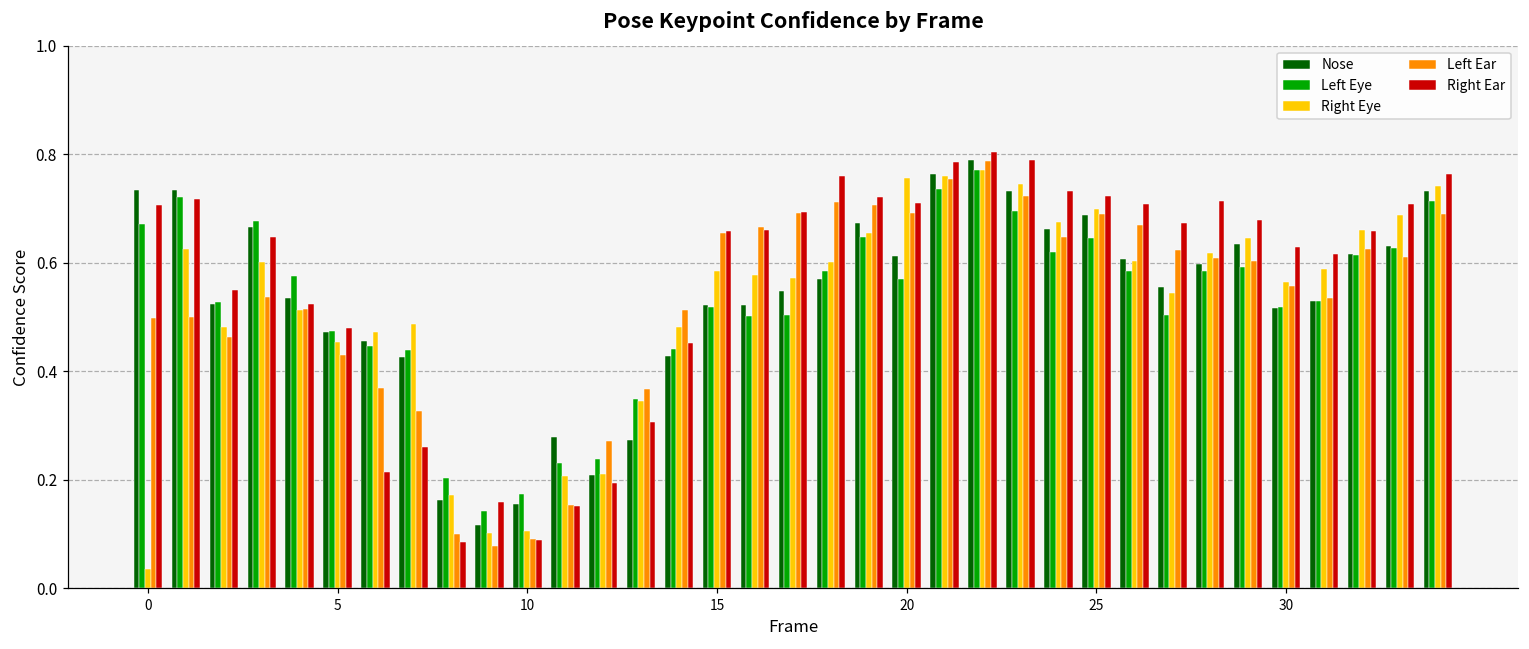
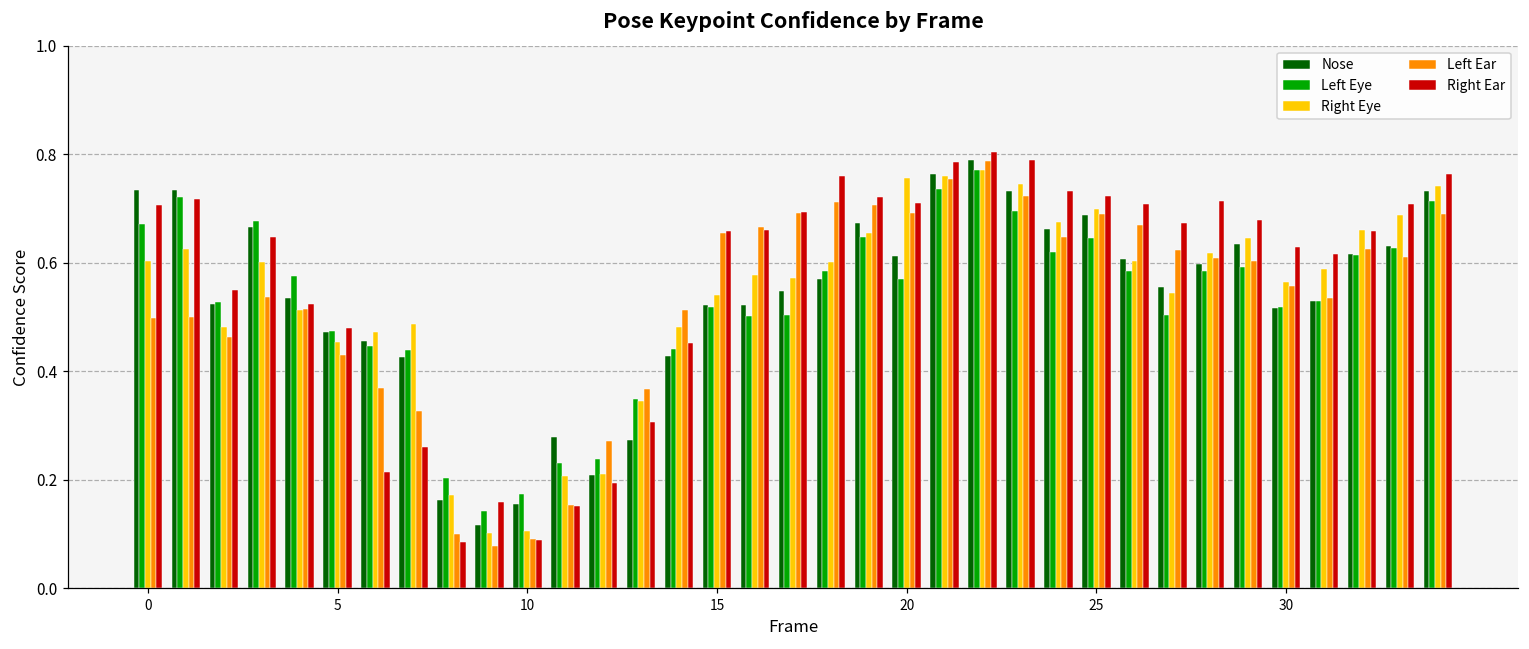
Right Eye, 0: 0.04 -> 0.60
Right Eye, 15: 0.58 -> 0.54
